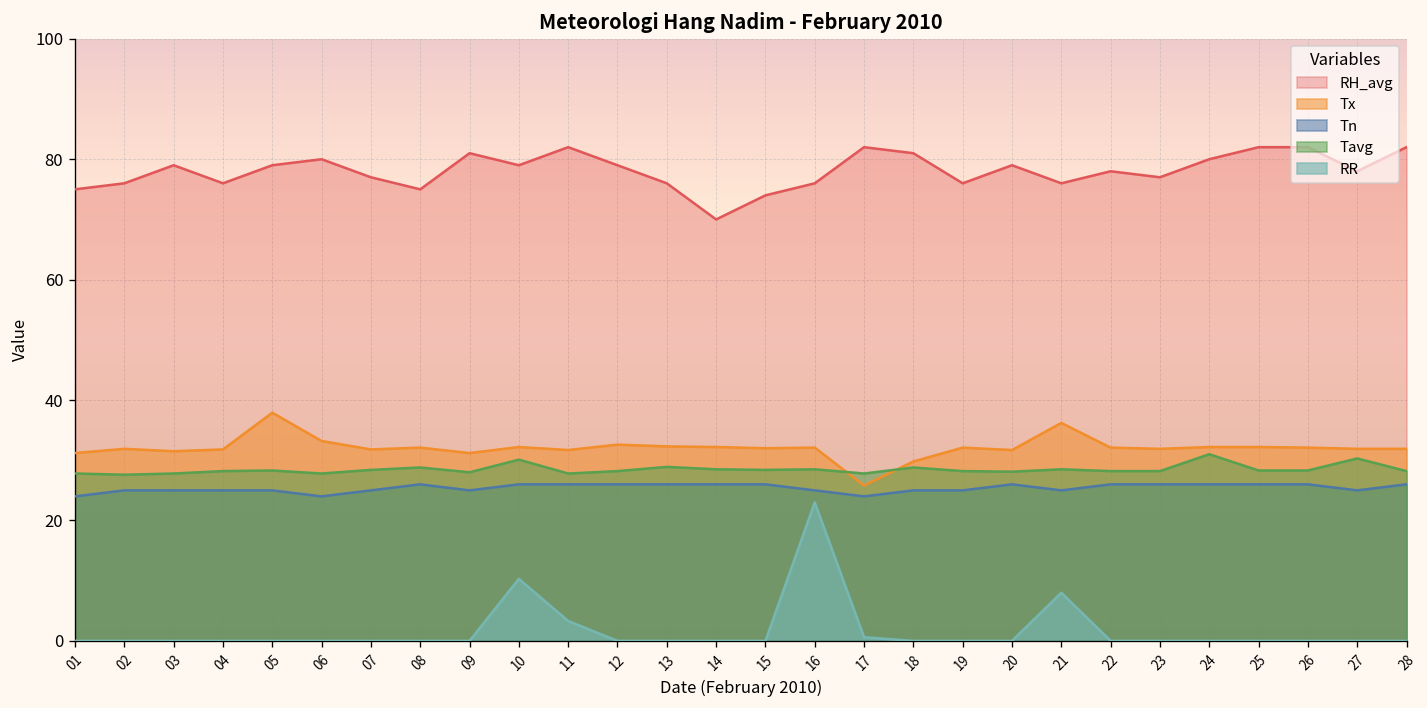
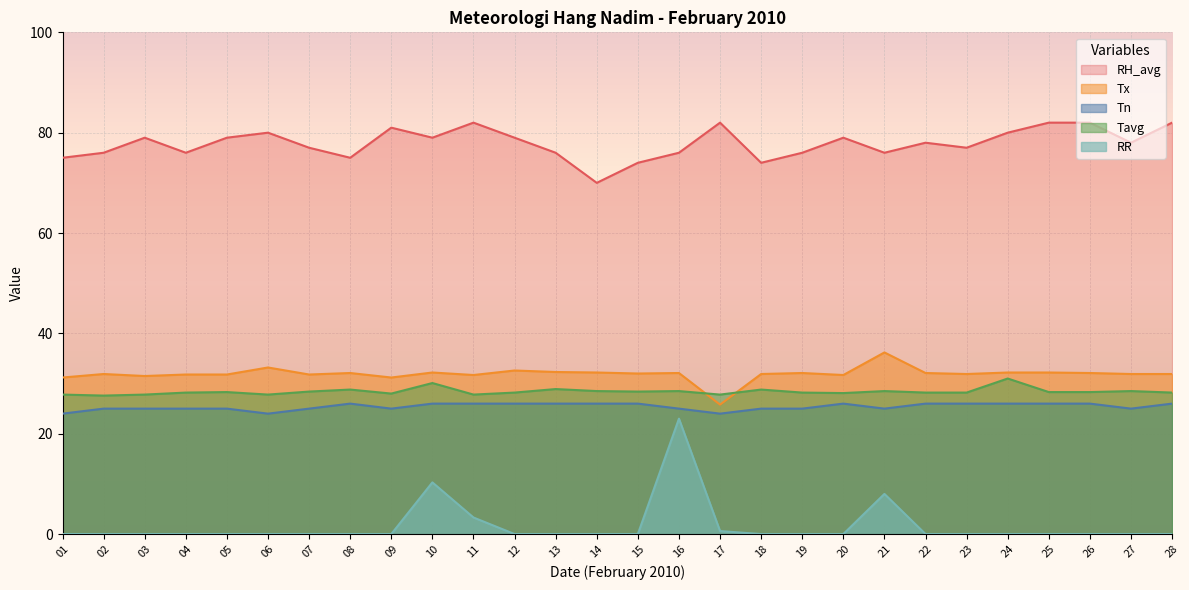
Tx, 05: 38 -> 32
RH_avg, 18: 81 -> 74
Tx, 18: 30 -> 32
Tavg, 27: 30 -> 29
